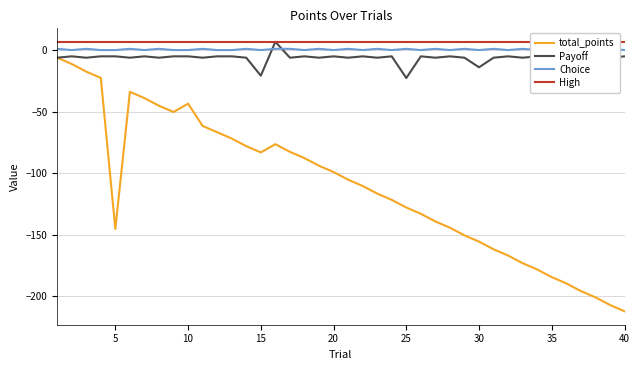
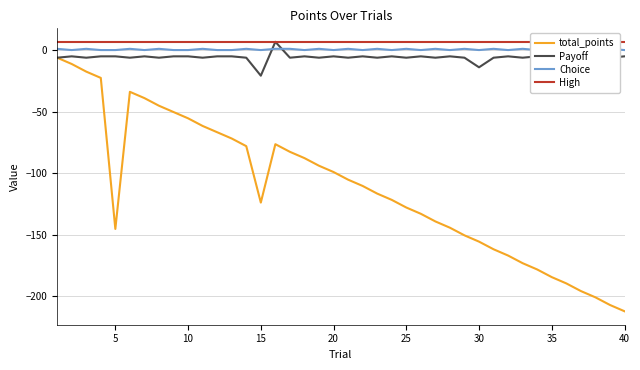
total_points, 10: -44 -> -55
total_points, 15: -83 -> -124
Payoff, 25: -23 -> -6
